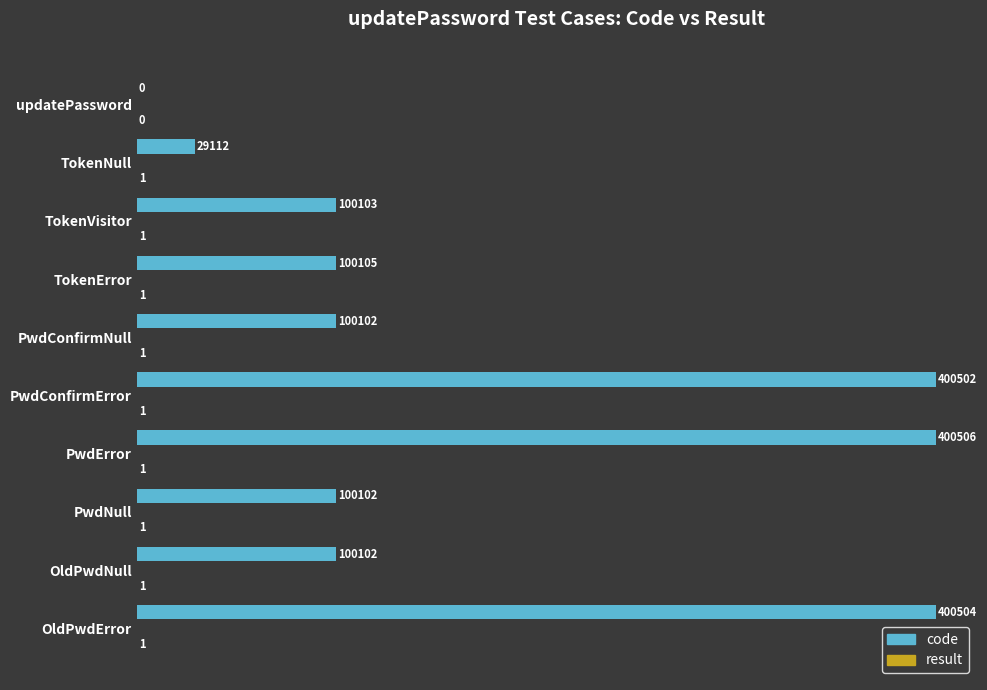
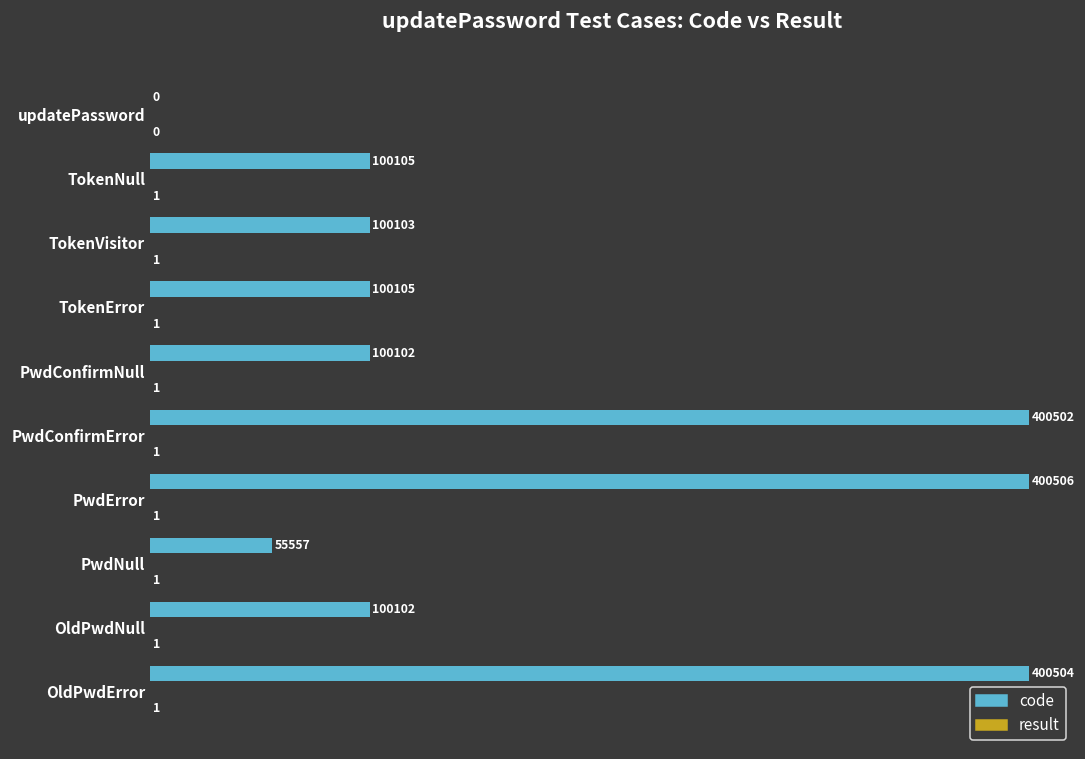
code, TokenNull: 29112 -> 100105
code, PwdNull: 100102 -> 55557
